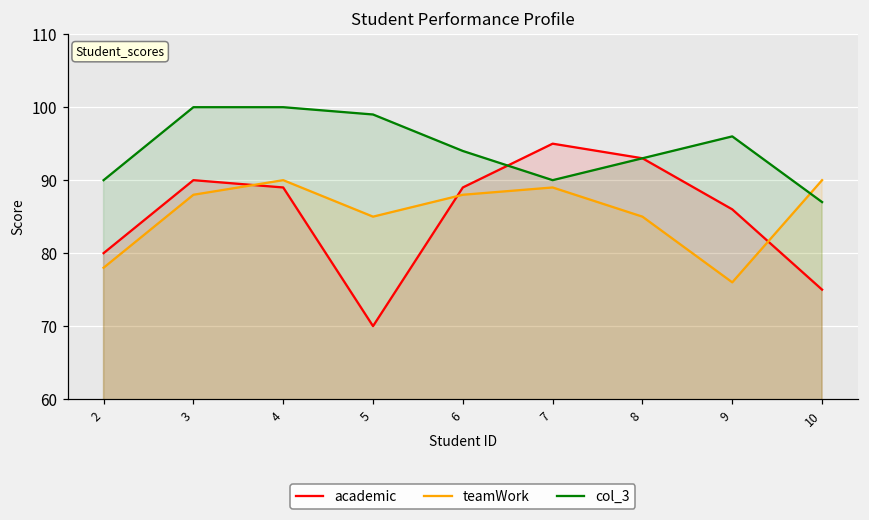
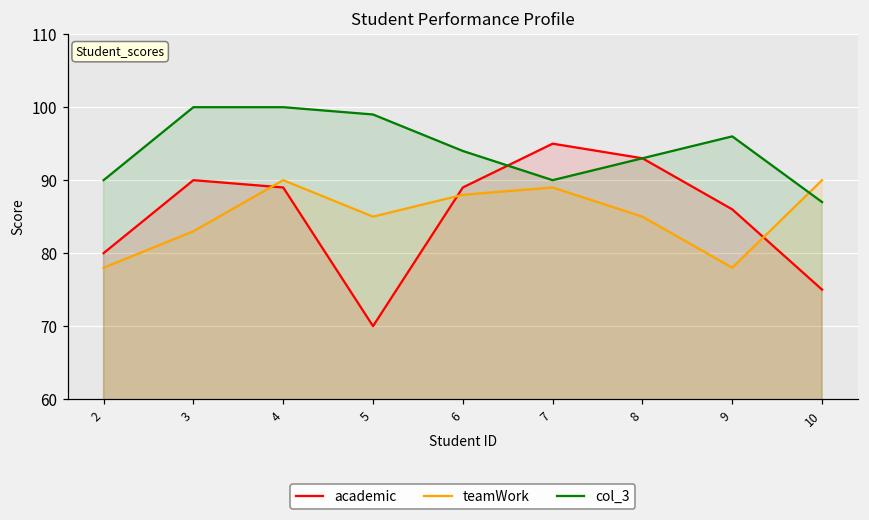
teamWork, 3: 88 -> 83
teamWork, 9: 76 -> 78
